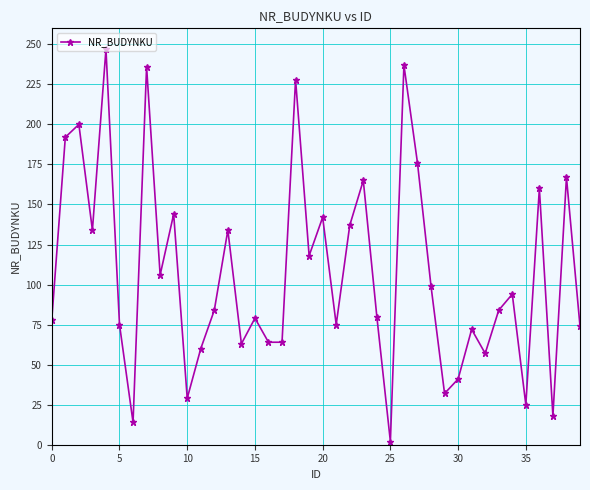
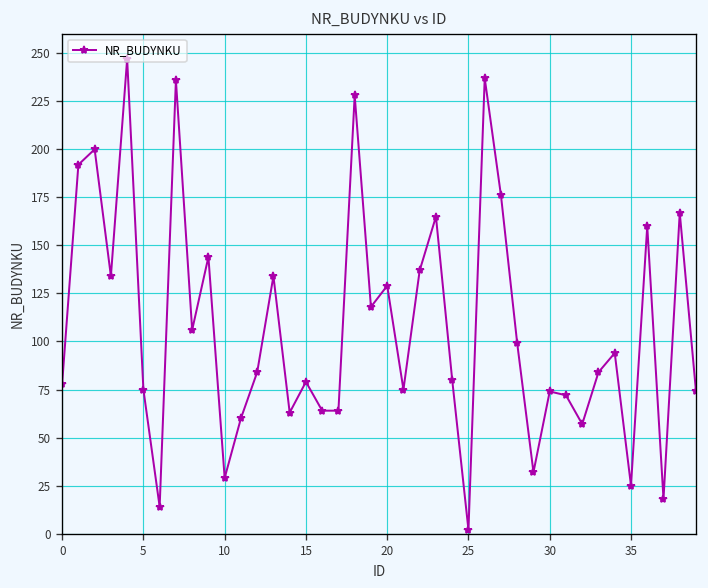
20: 142 -> 129
30: 41 -> 74
